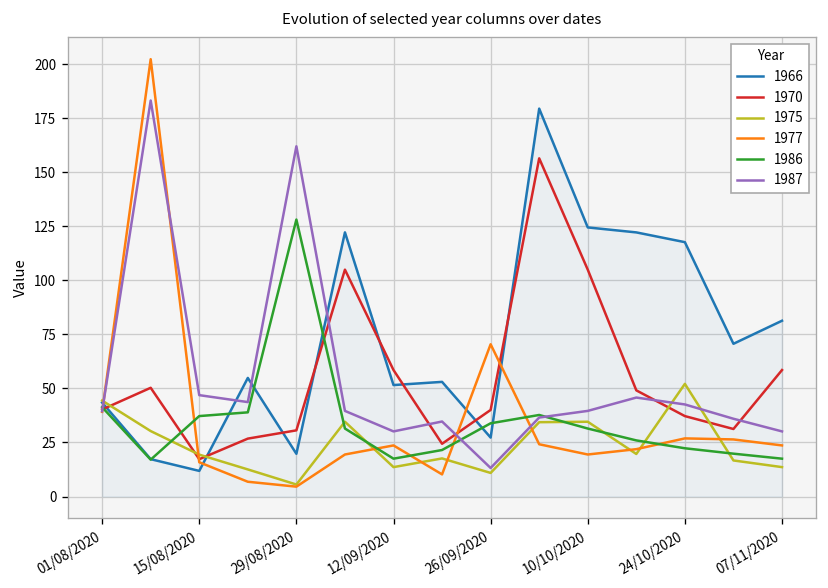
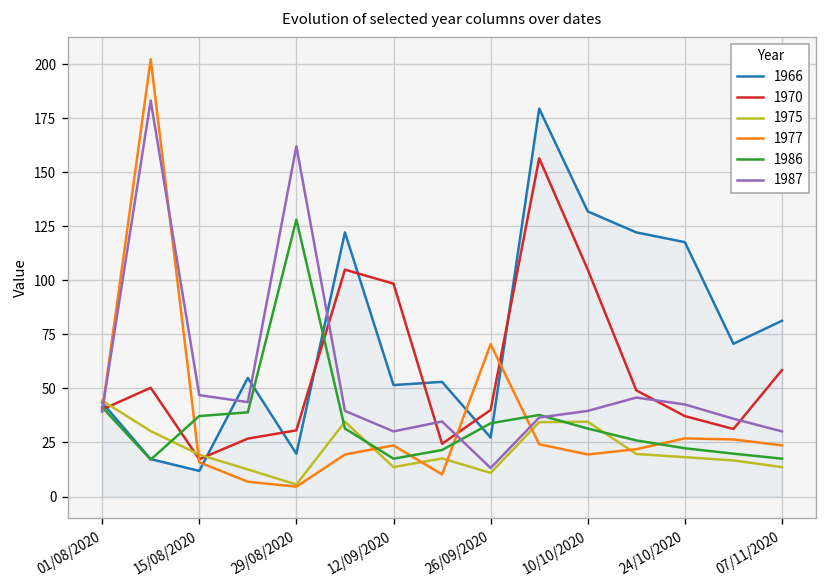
1970, 12/09/2020: 59 -> 98
1966, 10/10/2020: 124 -> 132
1975, 24/10/2020: 52 -> 18
